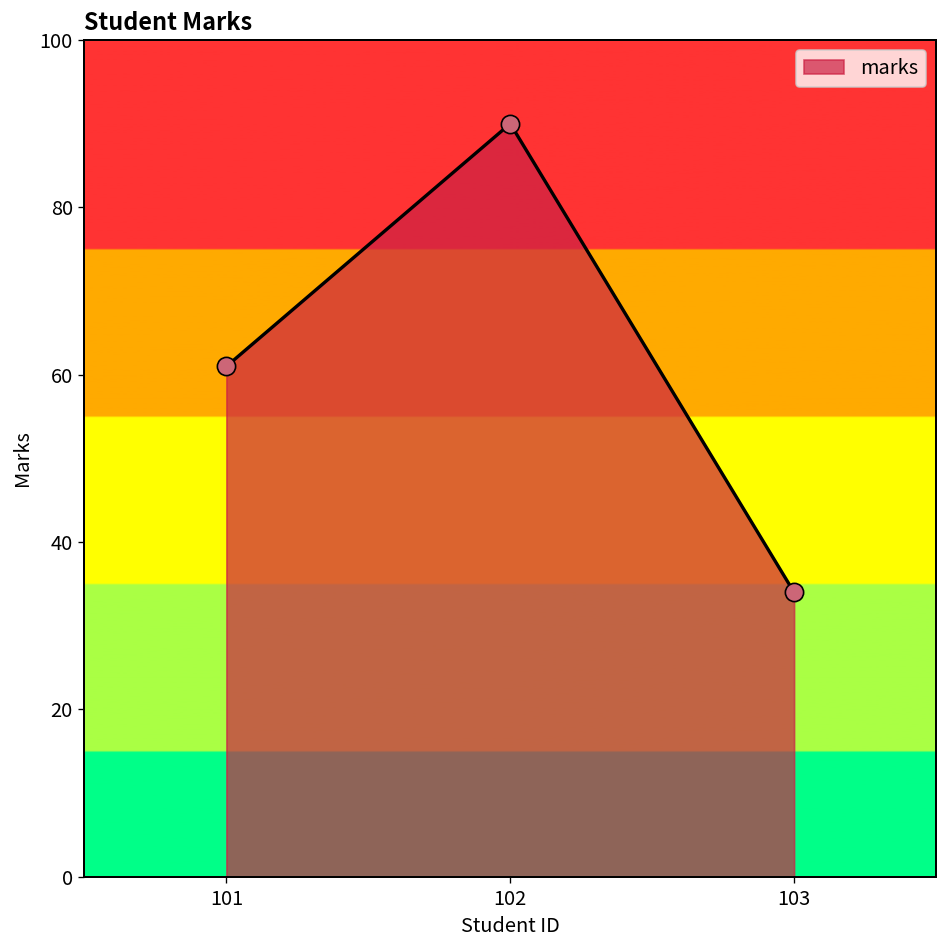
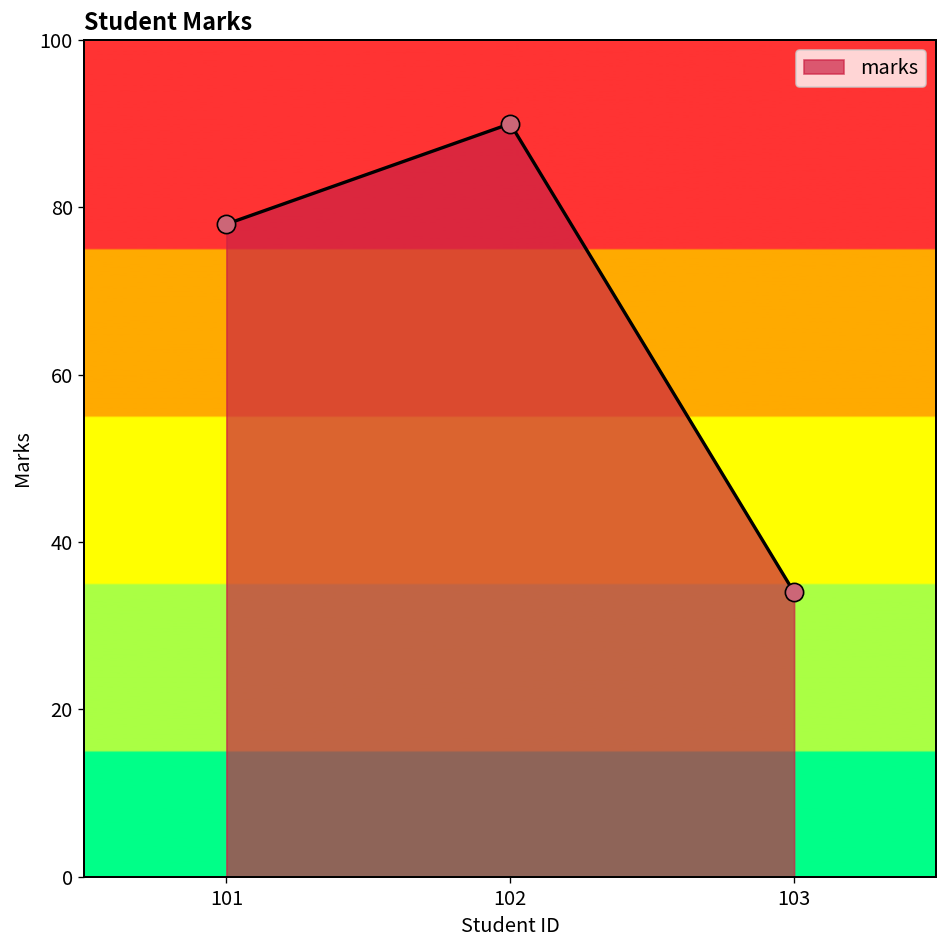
101: 61 -> 78
